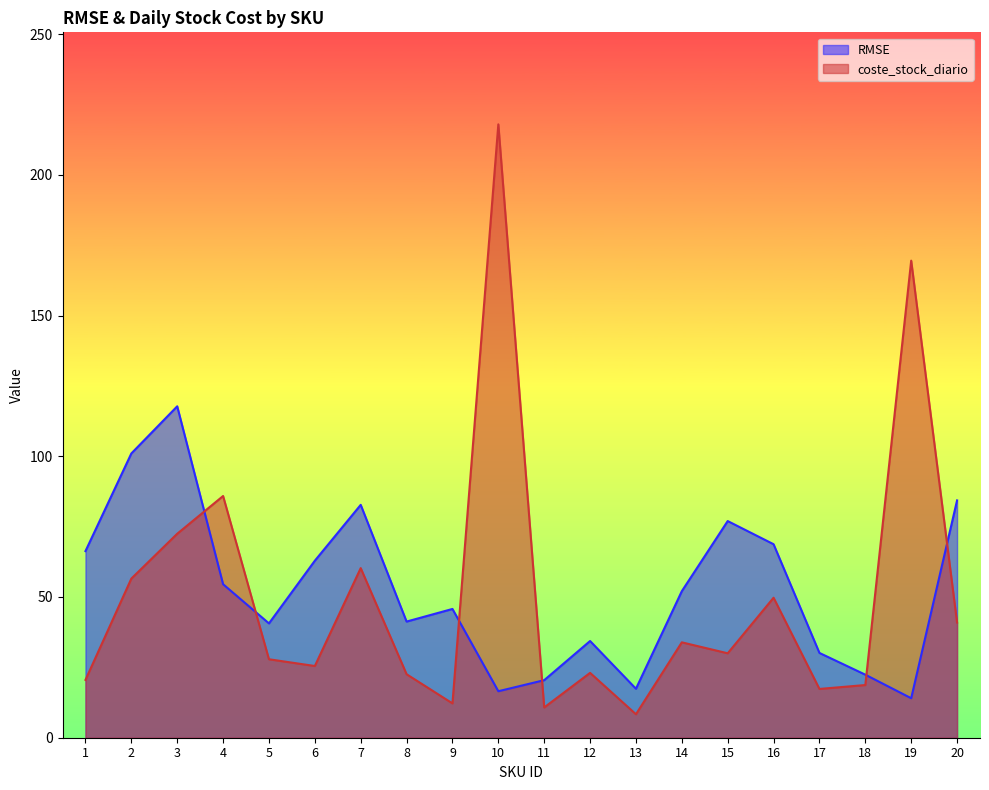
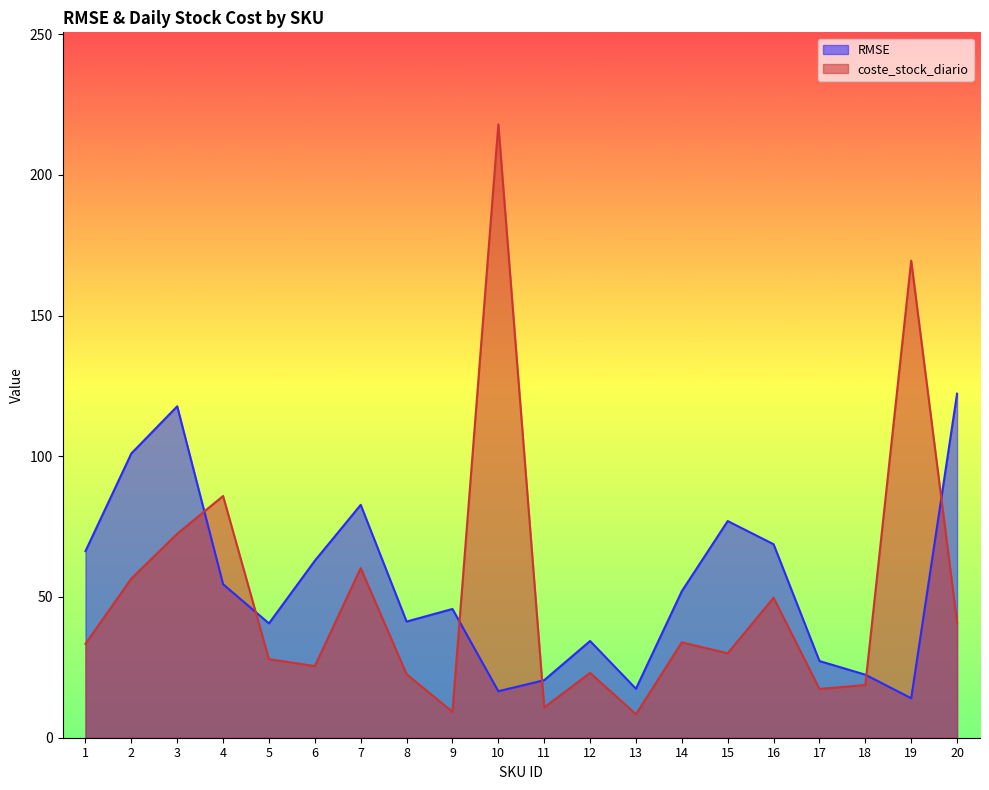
coste_stock_diario, 1: 21 -> 33
coste_stock_diario, 9: 12 -> 9
RMSE, 17: 30 -> 27
RMSE, 20: 84 -> 122
